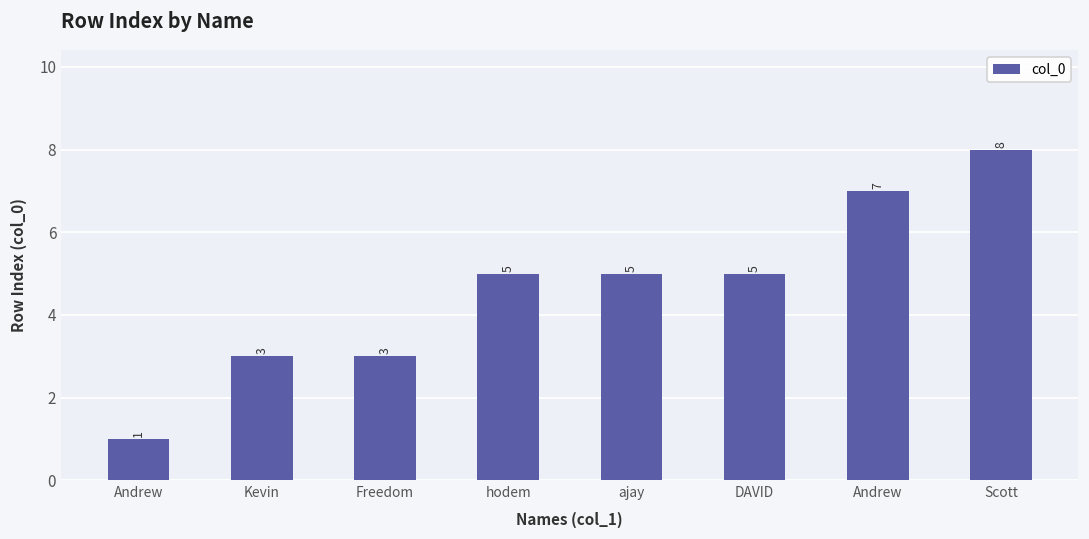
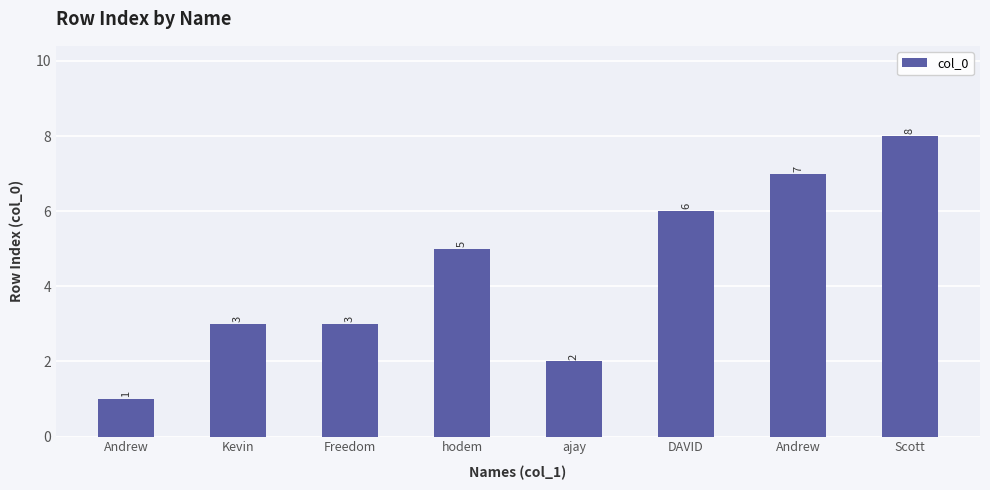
ajay: 5 -> 2
DAVID: 5 -> 6
